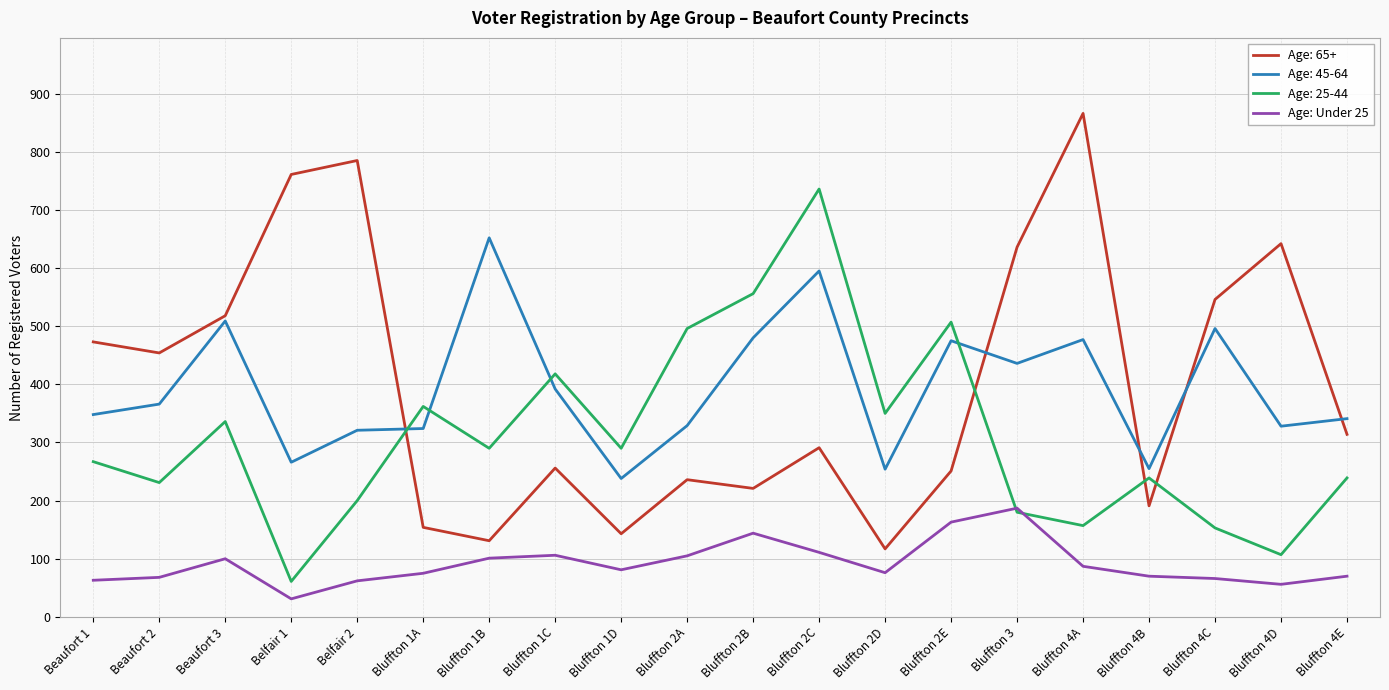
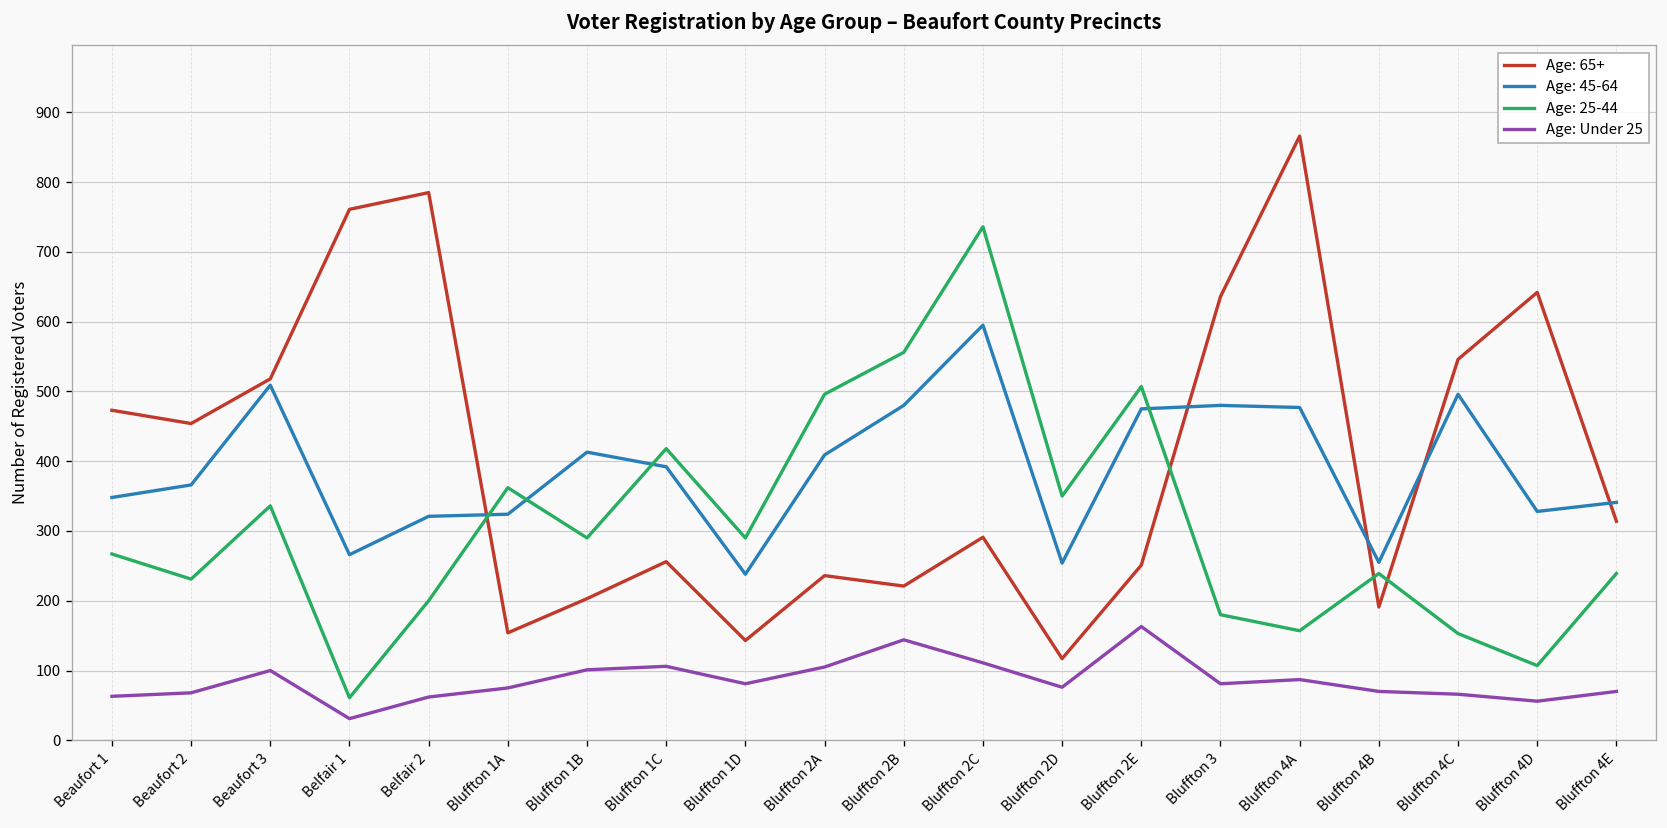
Age: 65+, Bluffton 1B: 130 -> 200
Age: 45-64, Bluffton 1B: 650 -> 410
Age: 45-64, Bluffton 2A: 330 -> 410
Age: 45-64, Bluffton 3: 440 -> 480
Age: Under 25, Bluffton 3: 190 -> 80
